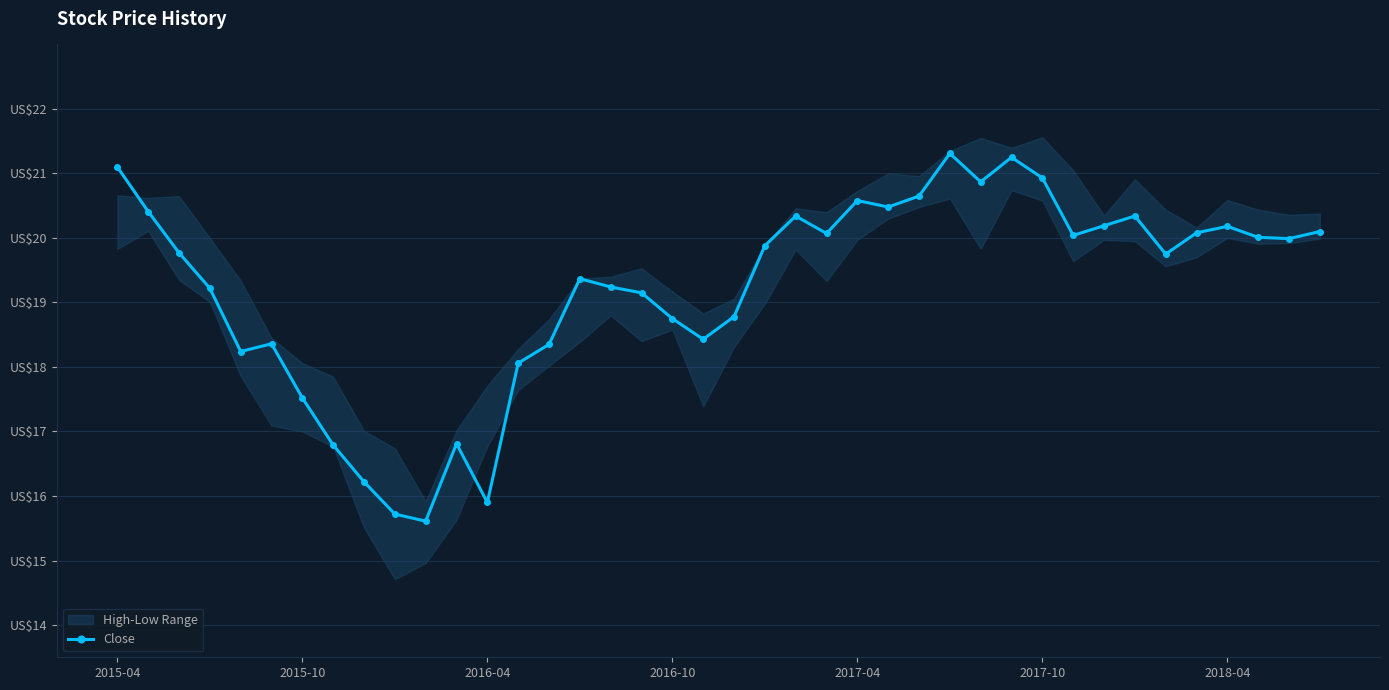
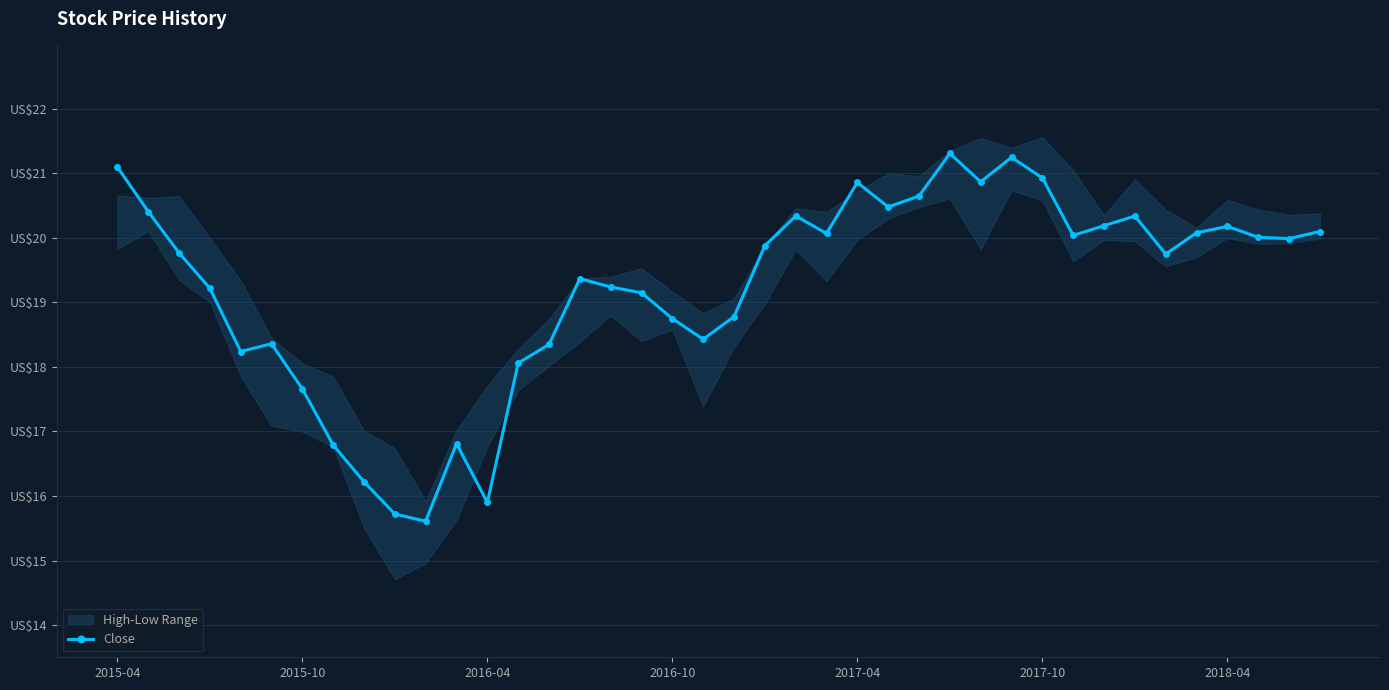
Close, 2015-10: US$17.5 -> US$17.7
Close, 2017-04: US$20.6 -> US$20.9
